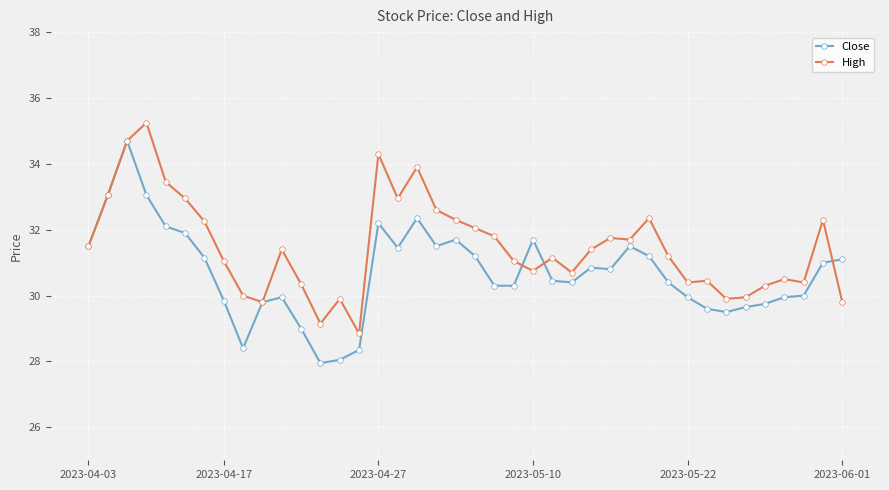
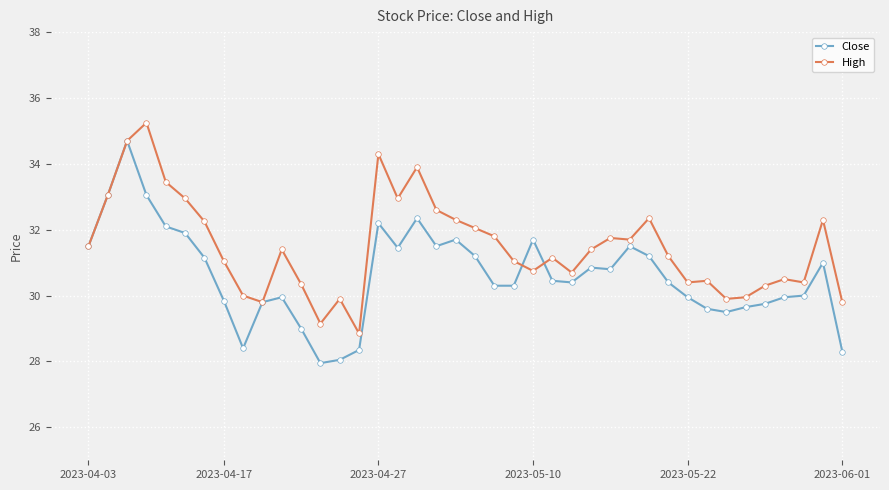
Close, 2023-06-01: 31.1 -> 28.3
